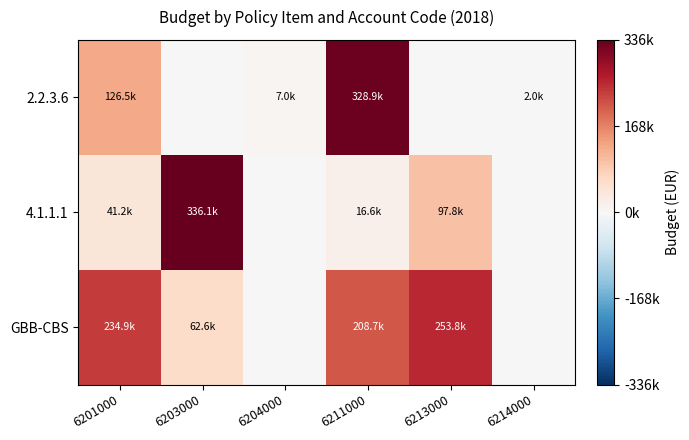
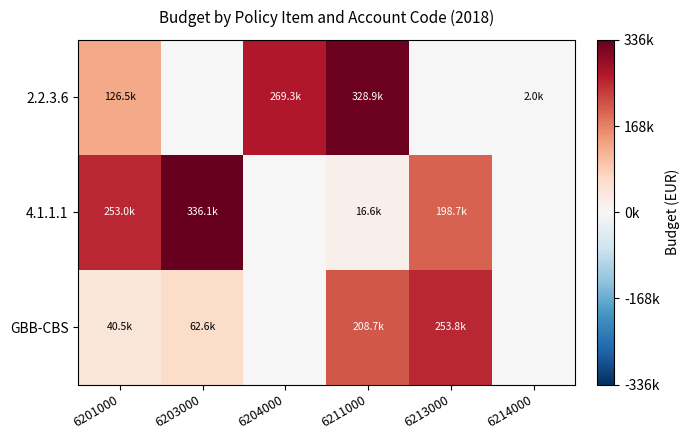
2.2.3.6, 6204000: 7.0k -> 269.3k
4.1.1.1, 6201000: 41.2k -> 253.0k
4.1.1.1, 6213000: 97.8k -> 198.7k
GBB-CBS, 6201000: 234.9k -> 40.5k
